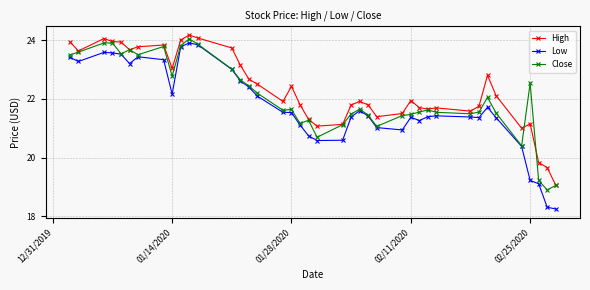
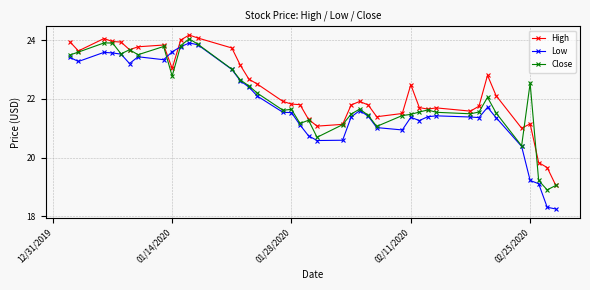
Low, 01/14/2020: 22.2 -> 23.6
High, 01/28/2020: 22.4 -> 21.8
High, 02/11/2020: 21.9 -> 22.5
